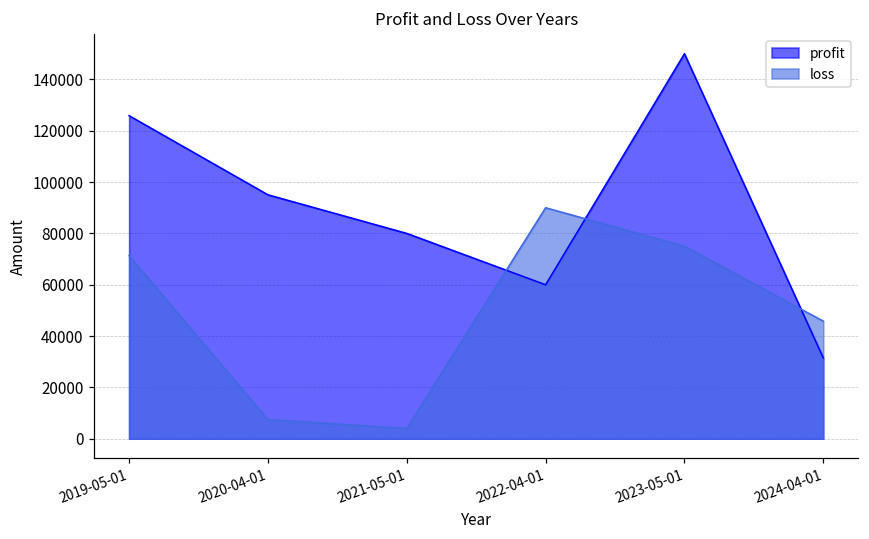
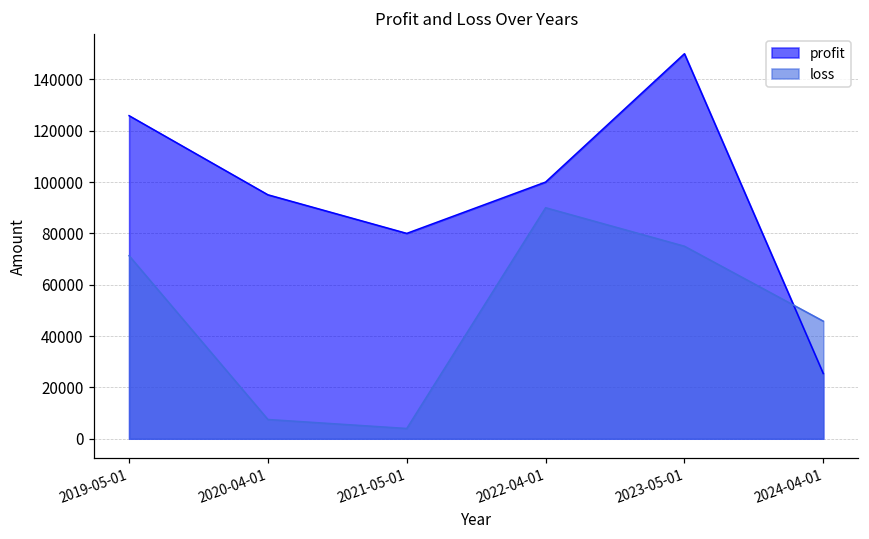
profit, 2022-04-01: 60000 -> 100000
profit, 2024-04-01: 31000 -> 25000
